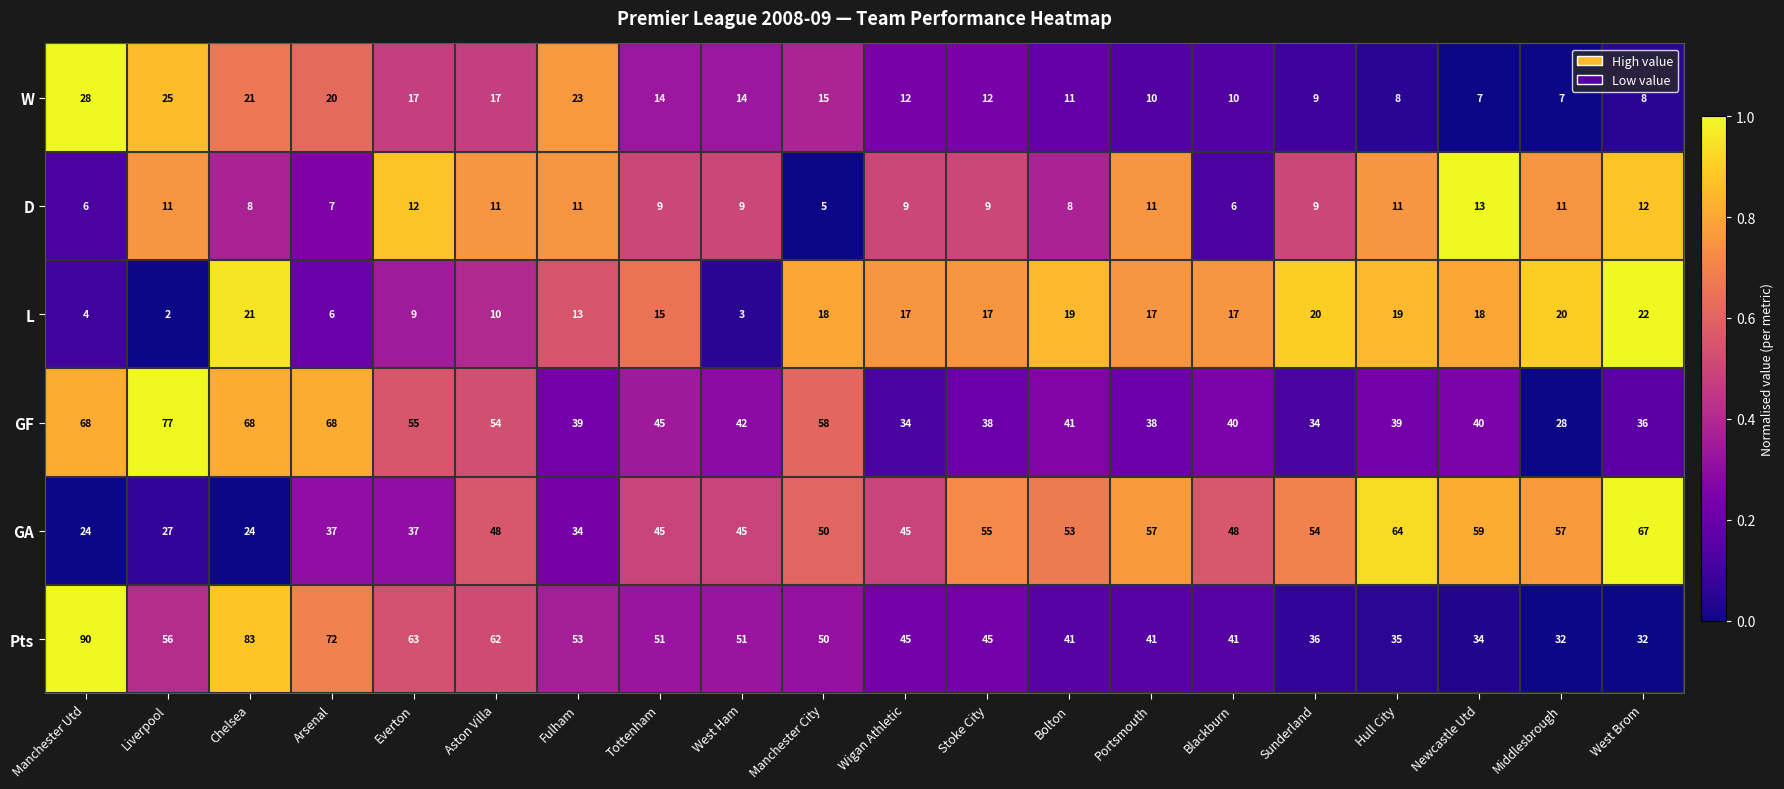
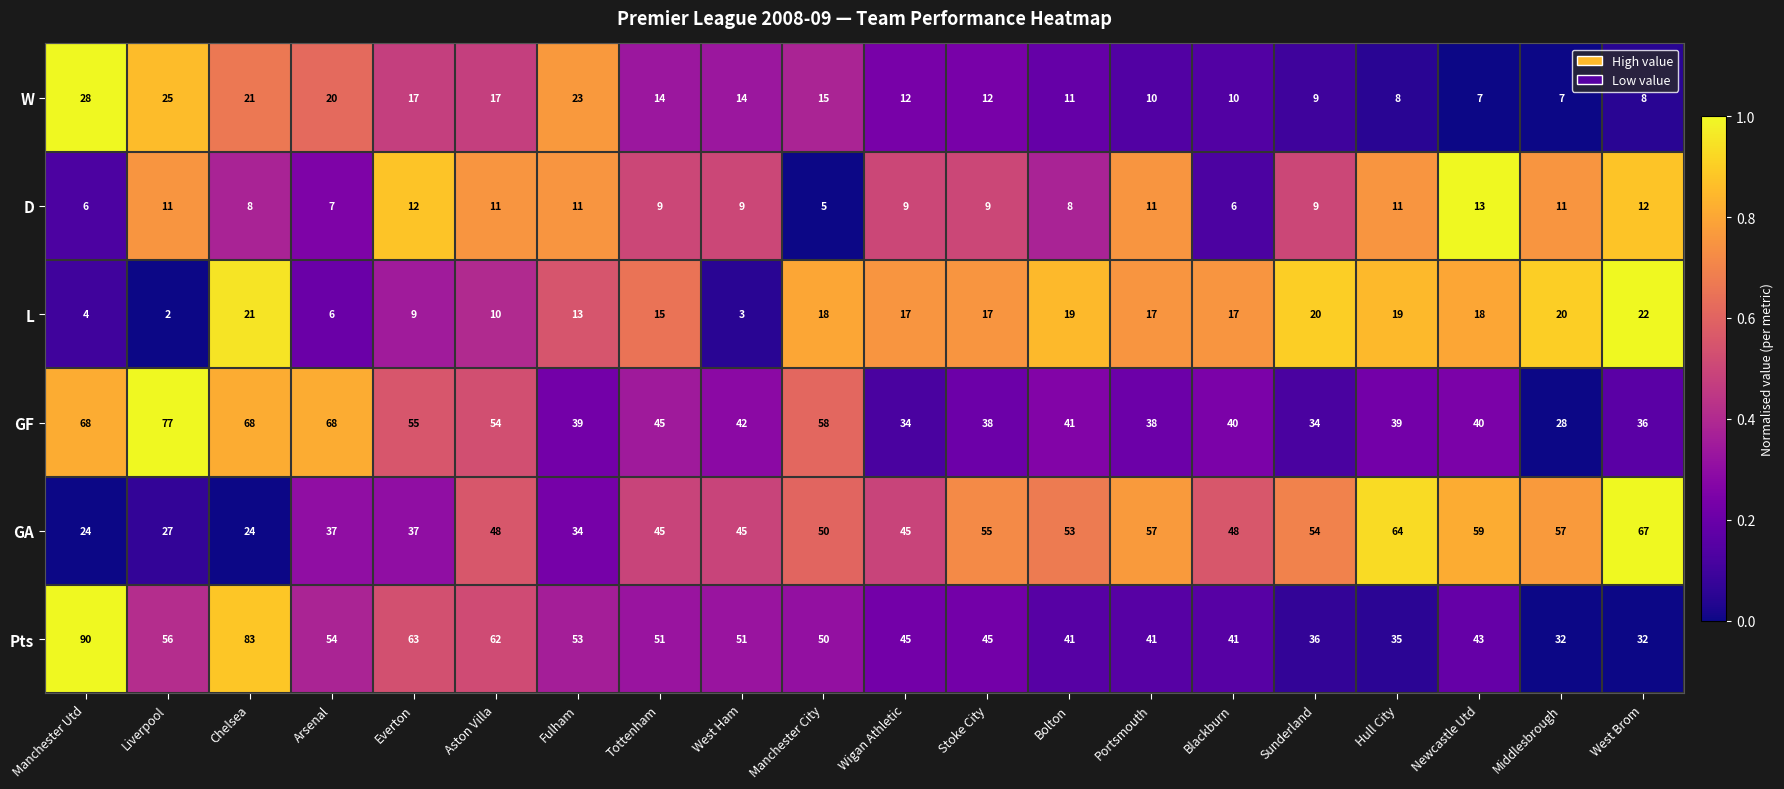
Pts, Arsenal: 72 -> 54
Pts, Newcastle Utd: 34 -> 43
